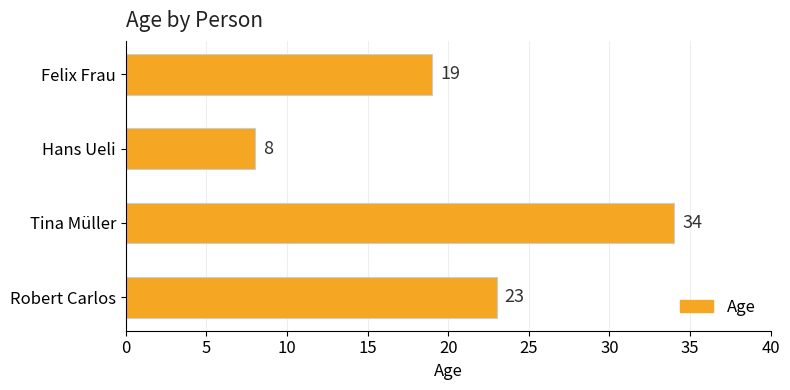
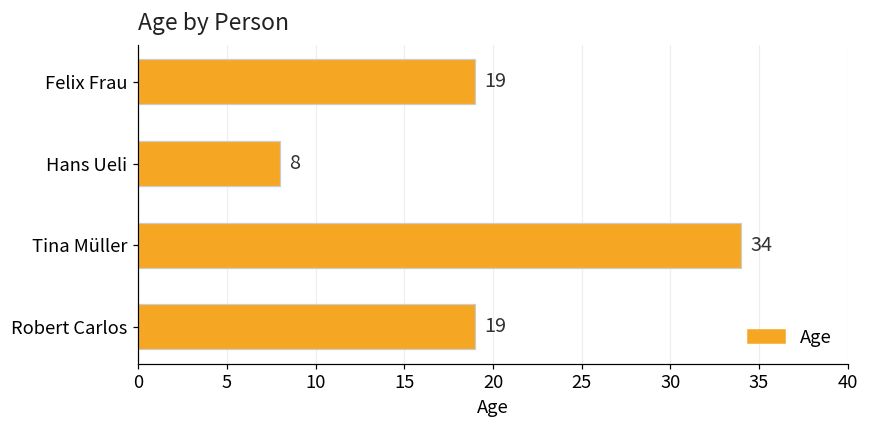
Robert Carlos: 23 -> 19
